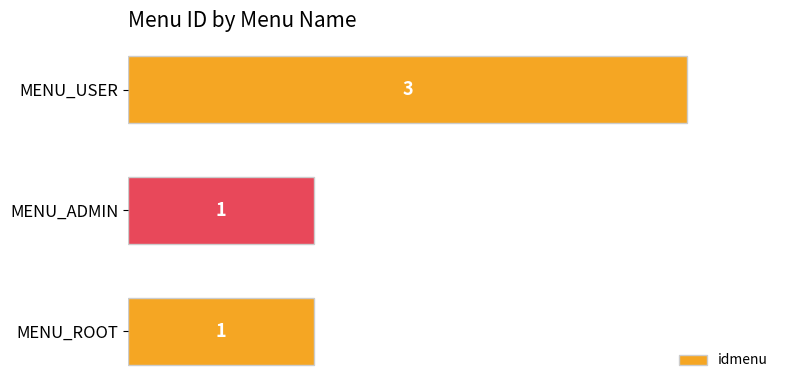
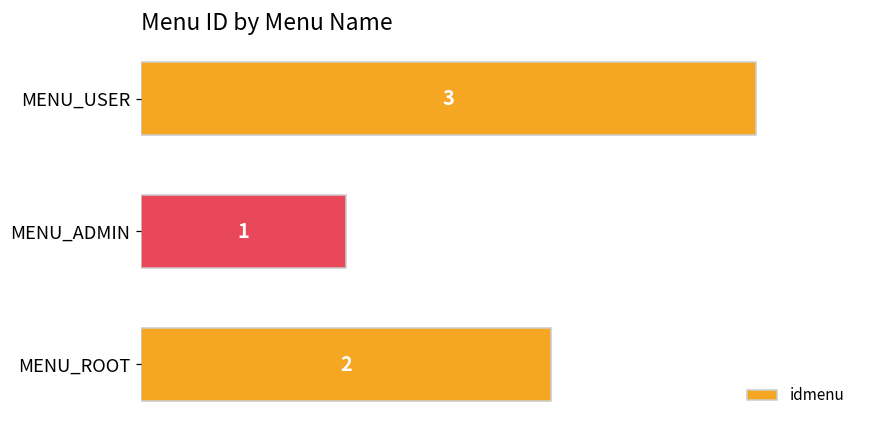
MENU_ROOT: 1 -> 2
